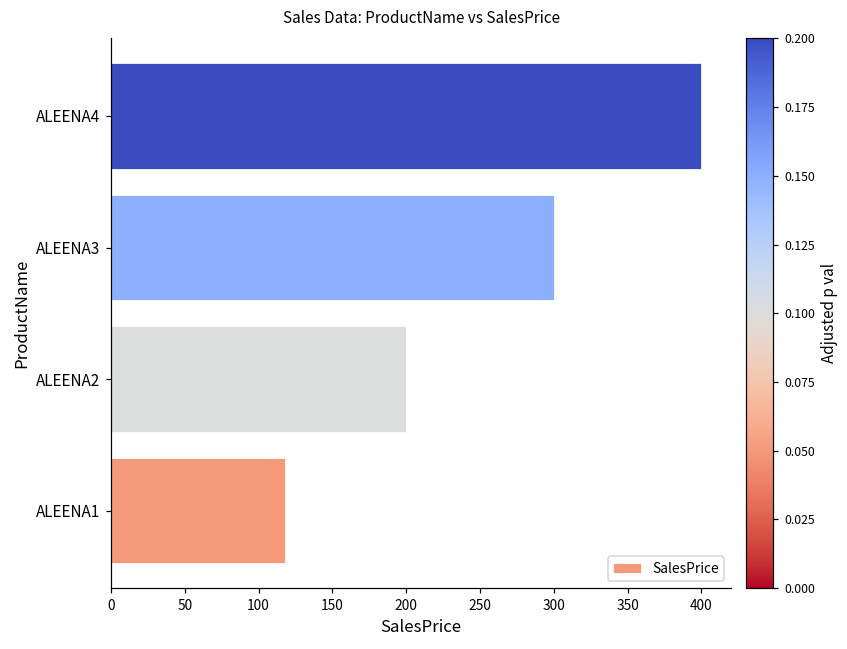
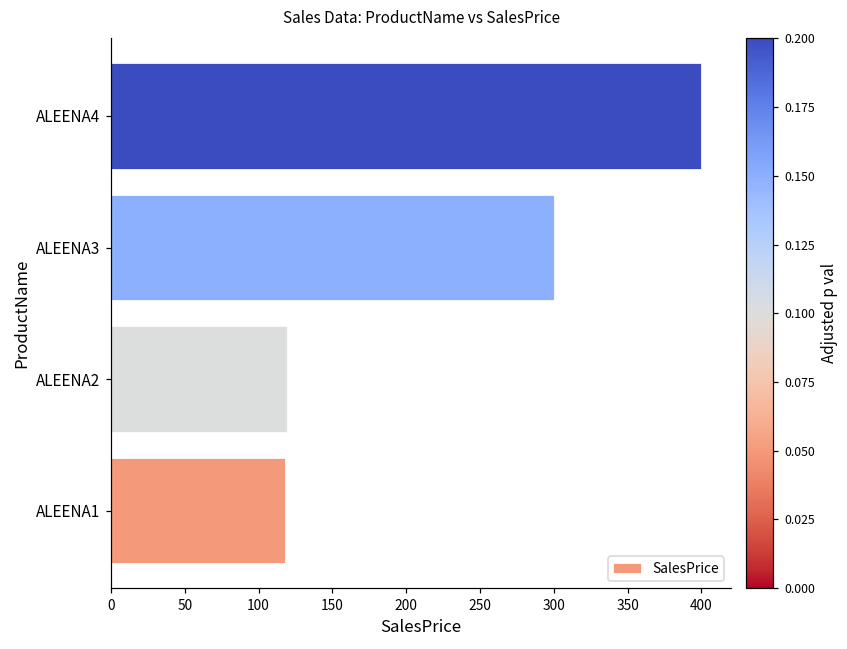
ALEENA2: 200 -> 119
